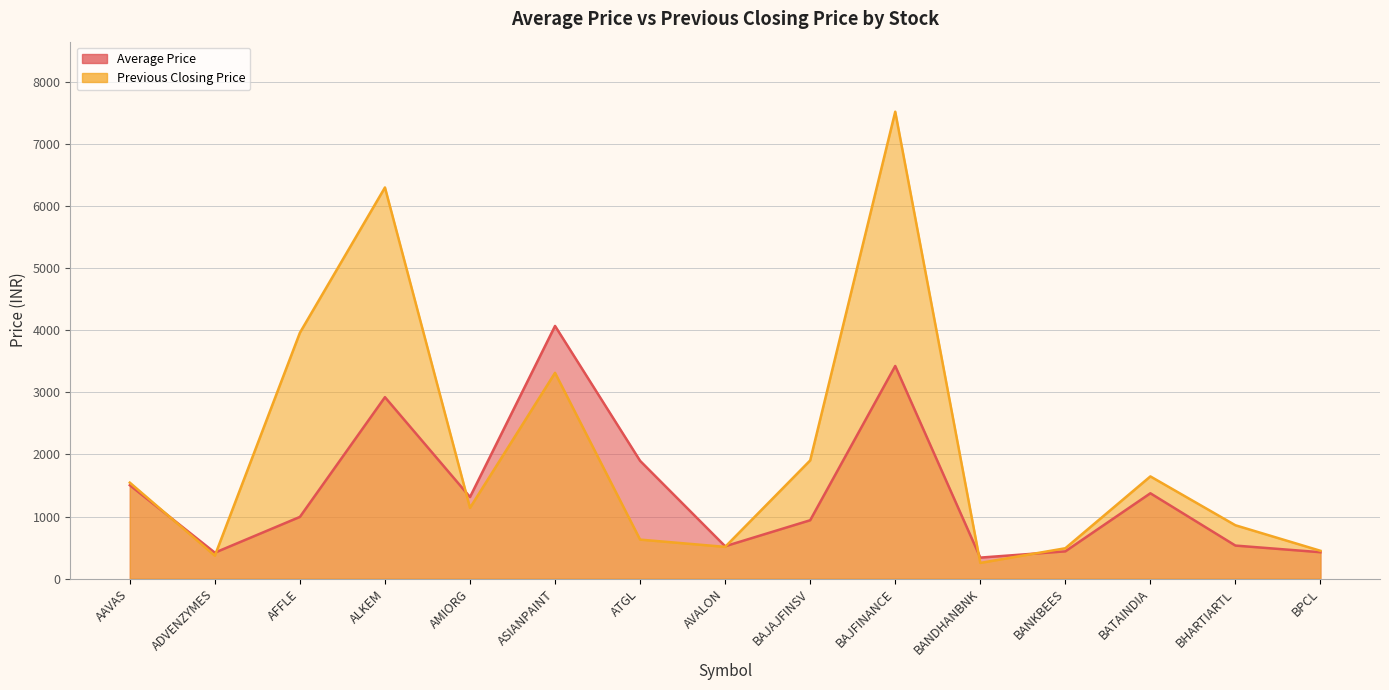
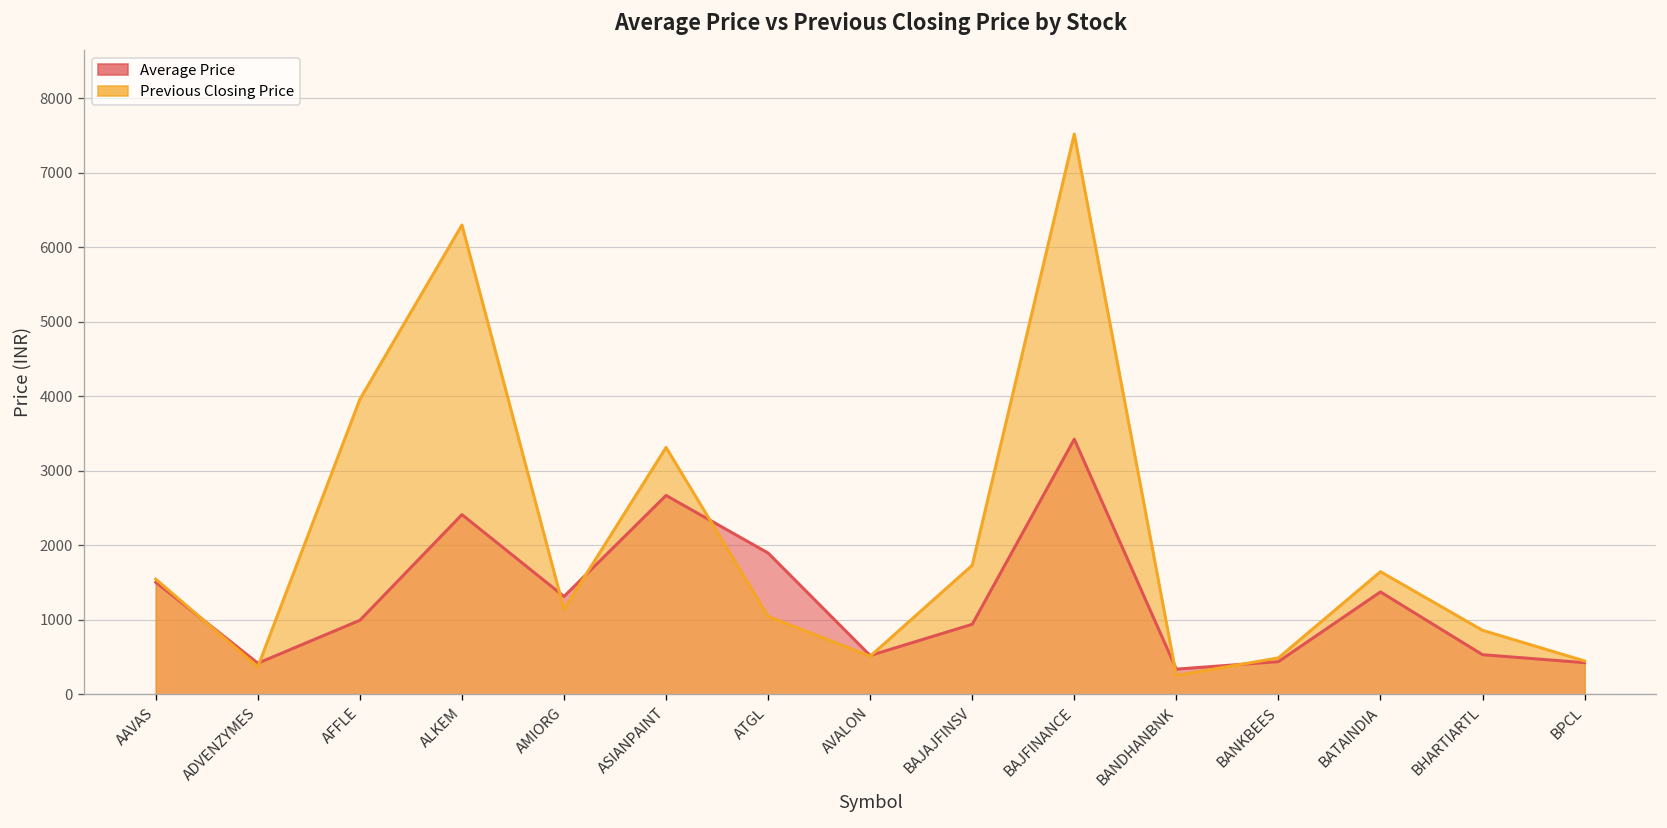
Average Price, ALKEM: 2900 -> 2400
Average Price, ASIANPAINT: 4100 -> 2700
Previous Closing Price, ATGL: 600 -> 1000
Previous Closing Price, BAJAJFINSV: 1900 -> 1700
